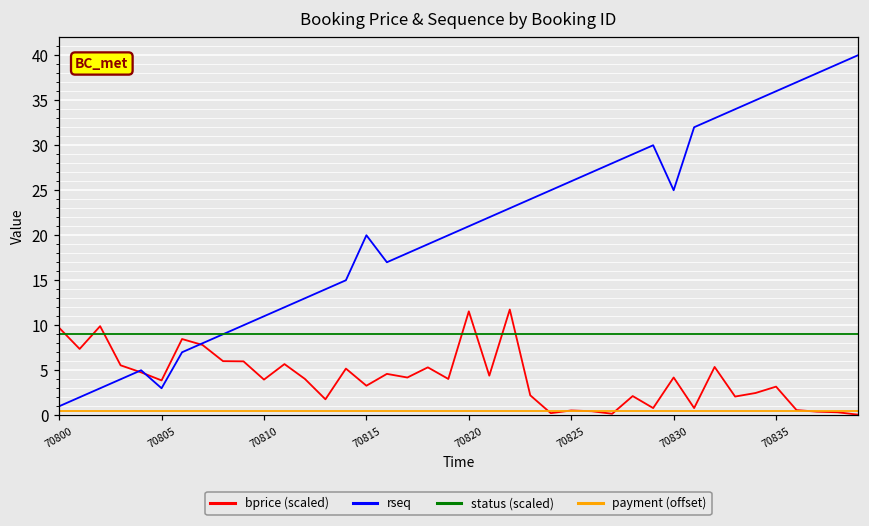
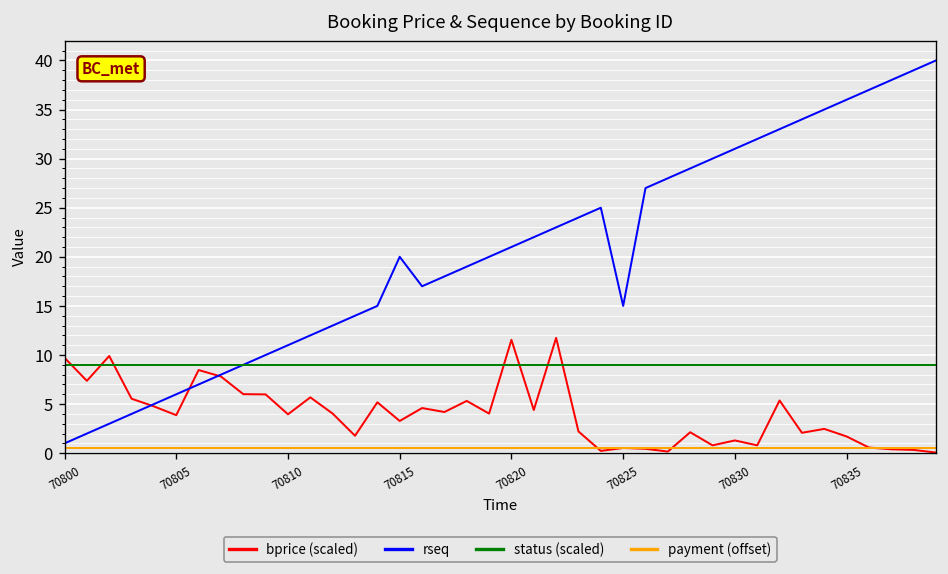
rseq, 70805: 3 -> 6
rseq, 70825: 26 -> 15
bprice (scaled), 70830: 4 -> 1
rseq, 70830: 25 -> 31
bprice (scaled), 70835: 3 -> 2
